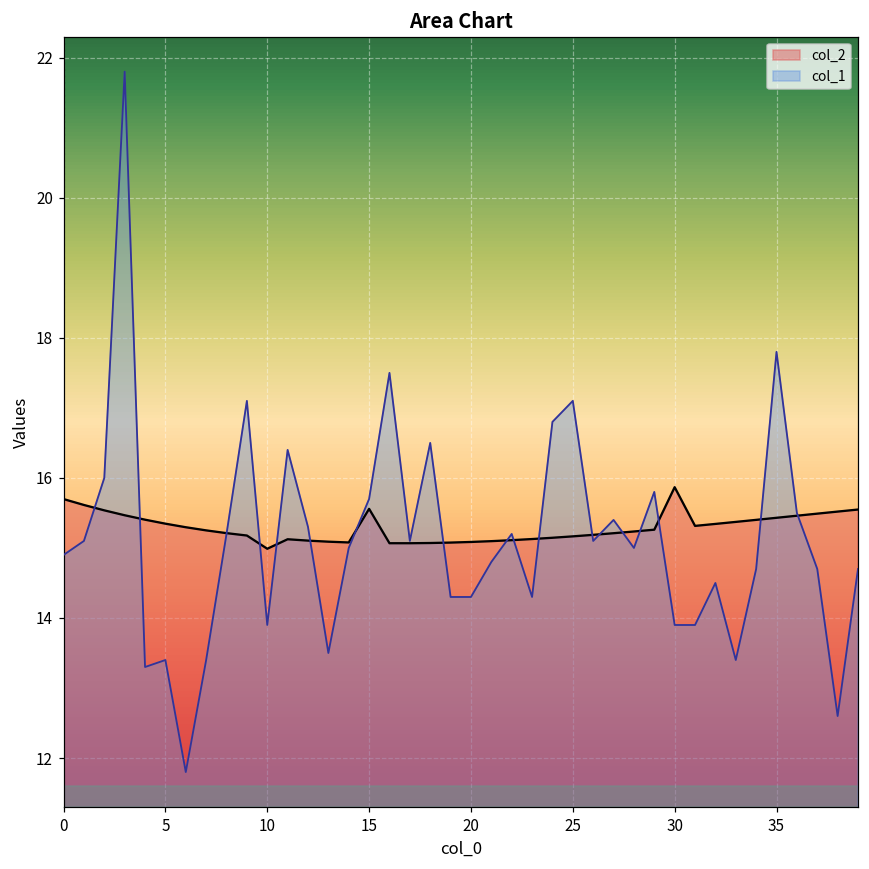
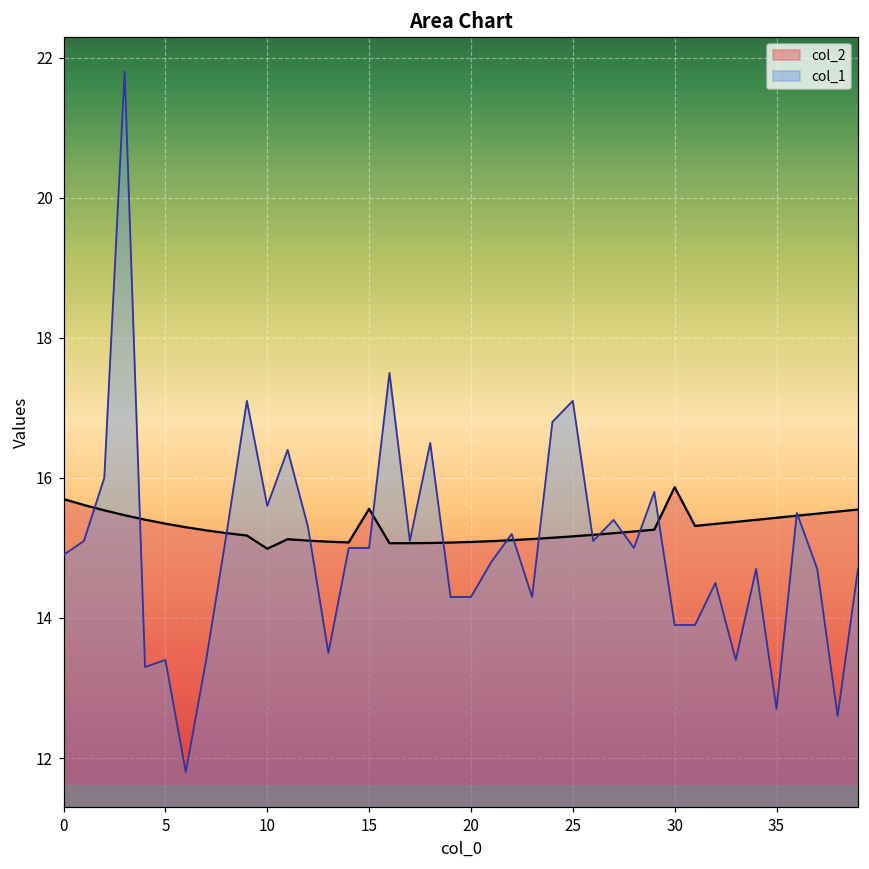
col_1, 10: 13.9 -> 15.6
col_1, 15: 15.7 -> 15.0
col_1, 35: 17.8 -> 12.7
